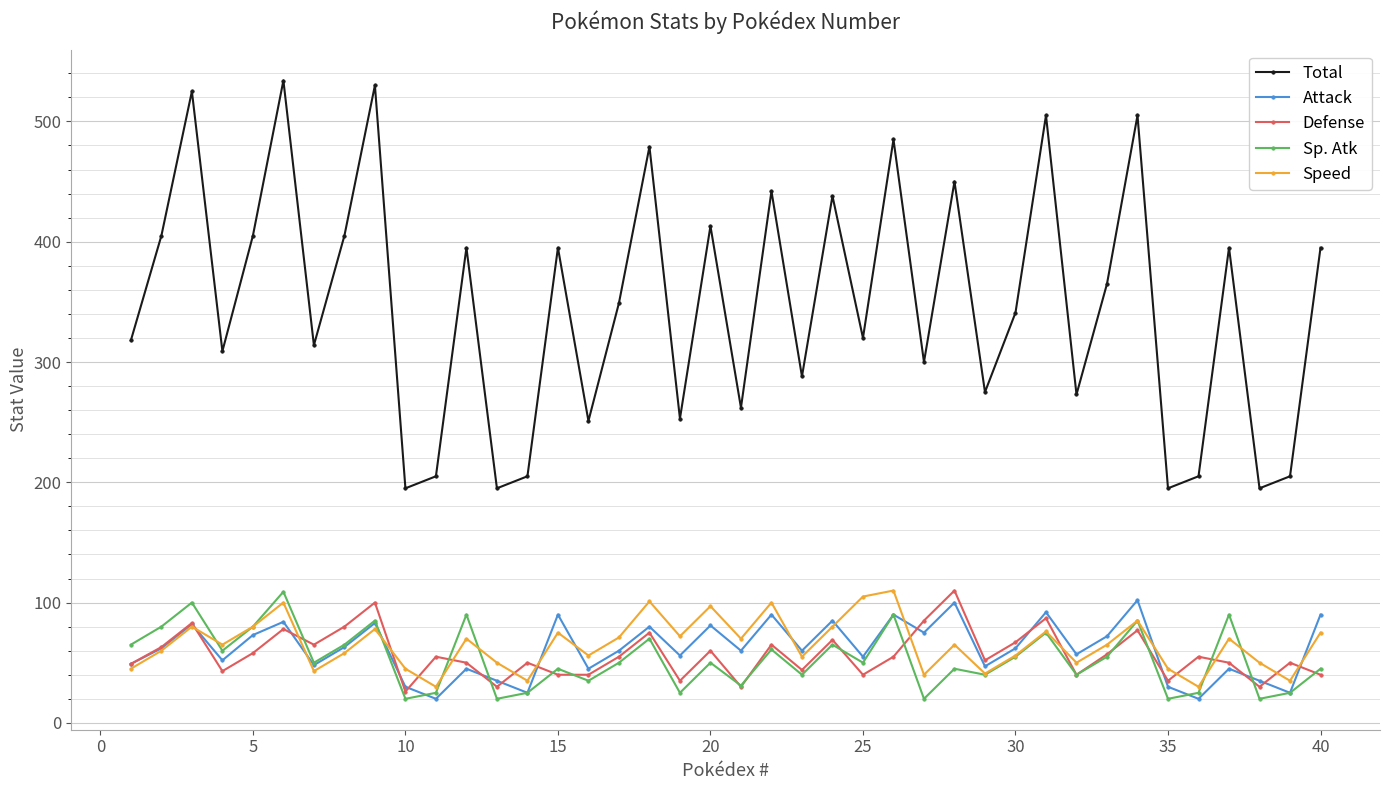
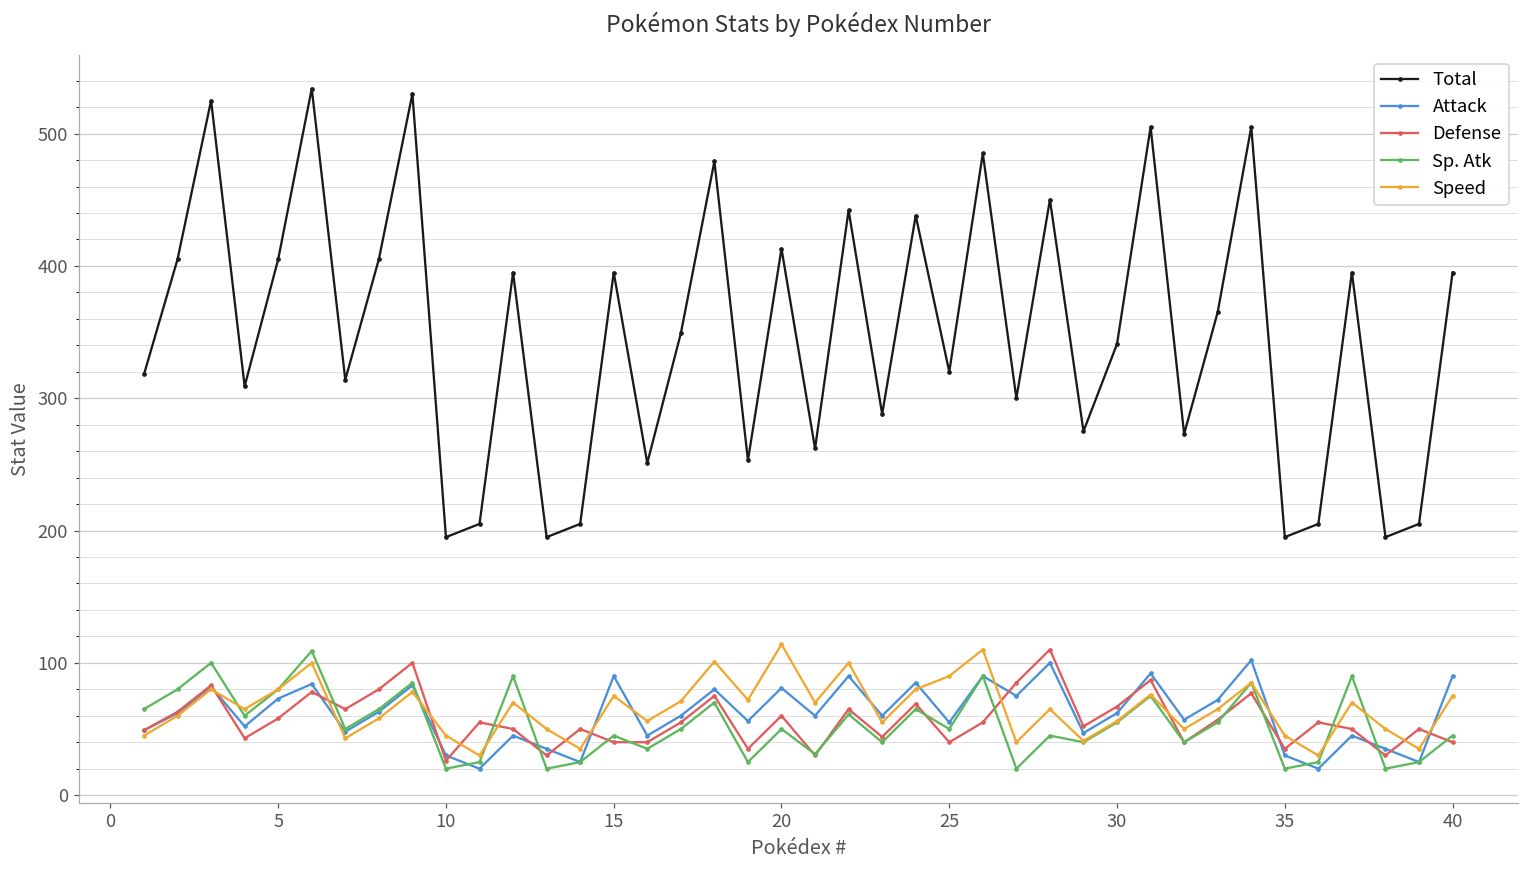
Speed, 20: 97 -> 114
Speed, 25: 105 -> 90
